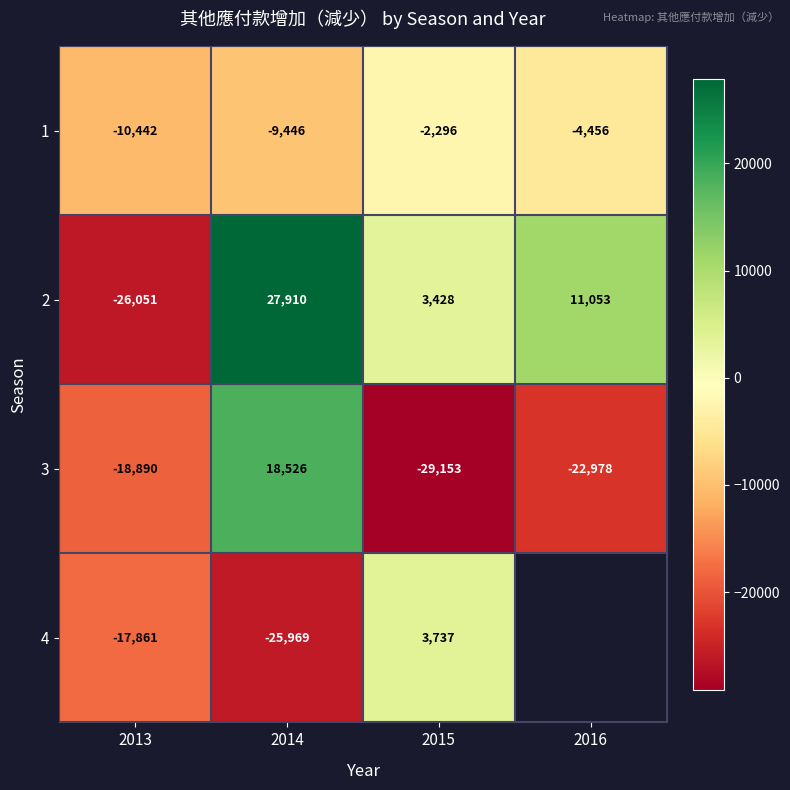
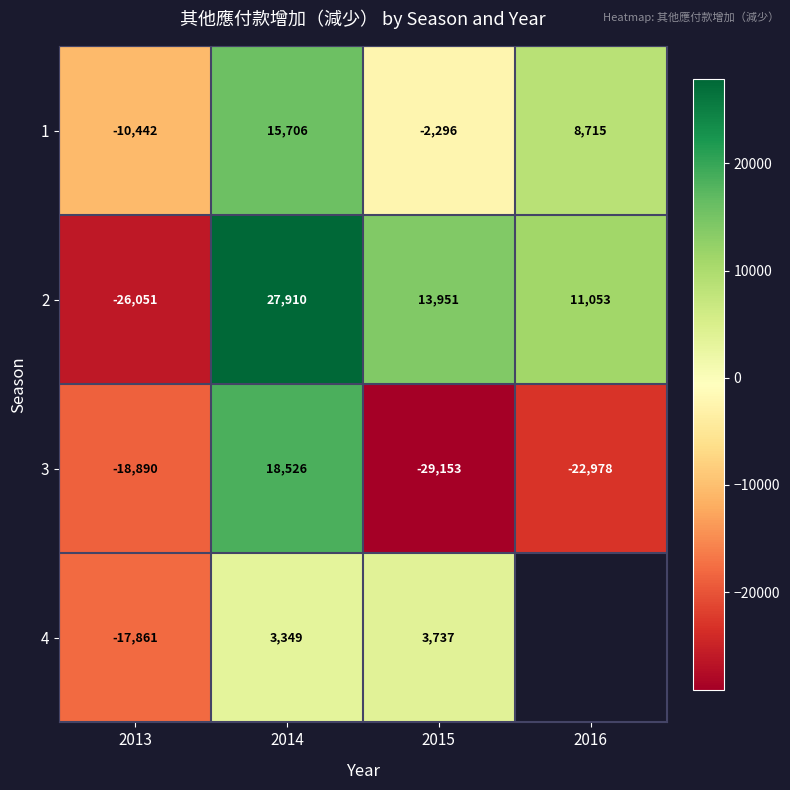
1, 2014: -9,446 -> 15,706
1, 2016: -4,456 -> 8,715
2, 2015: 3,428 -> 13,951
4, 2014: -25,969 -> 3,349
